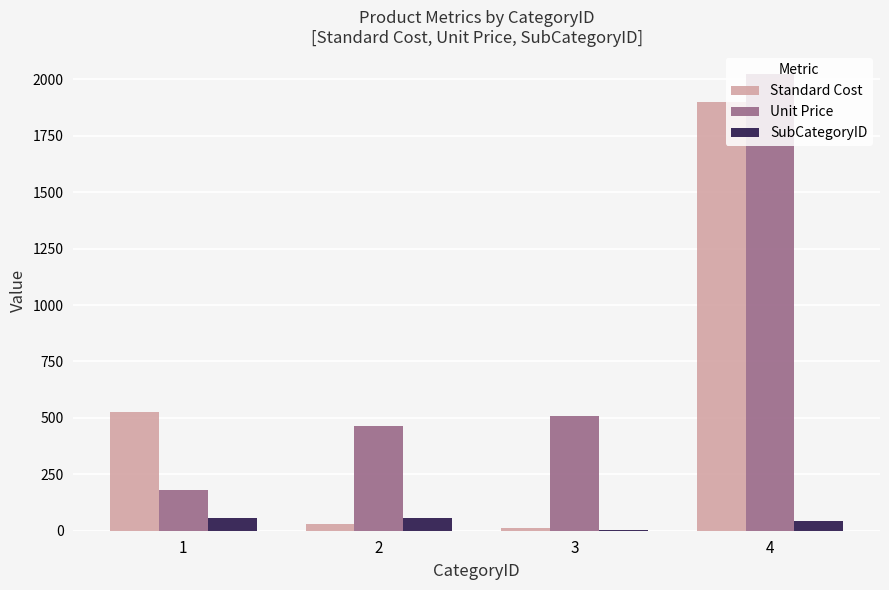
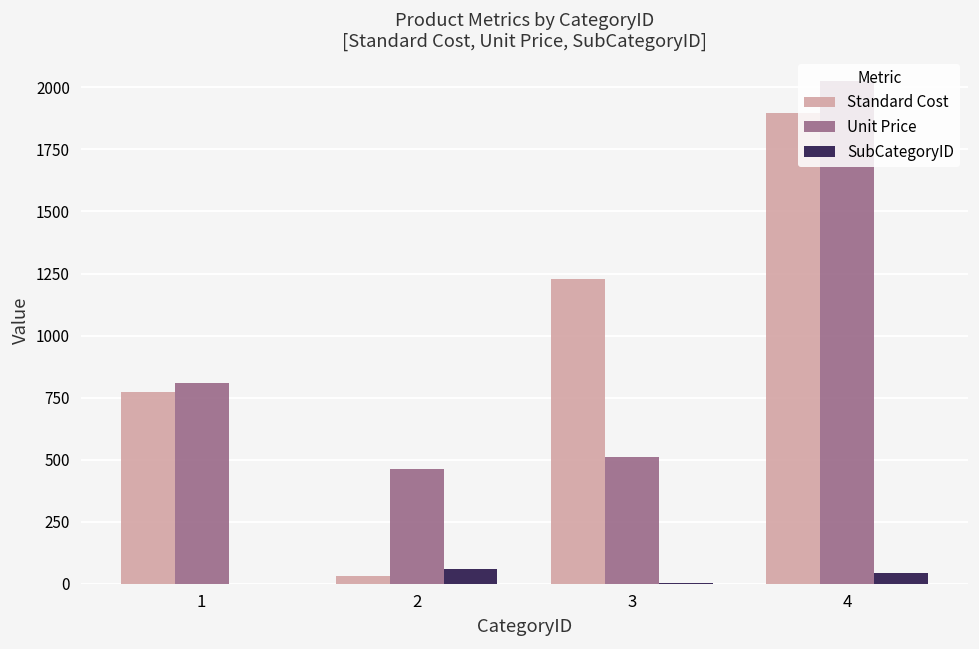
Standard Cost, 1: 520 -> 770
Unit Price, 1: 180 -> 810
SubCategoryID, 1: 60 -> 0
Standard Cost, 3: 10 -> 1230
